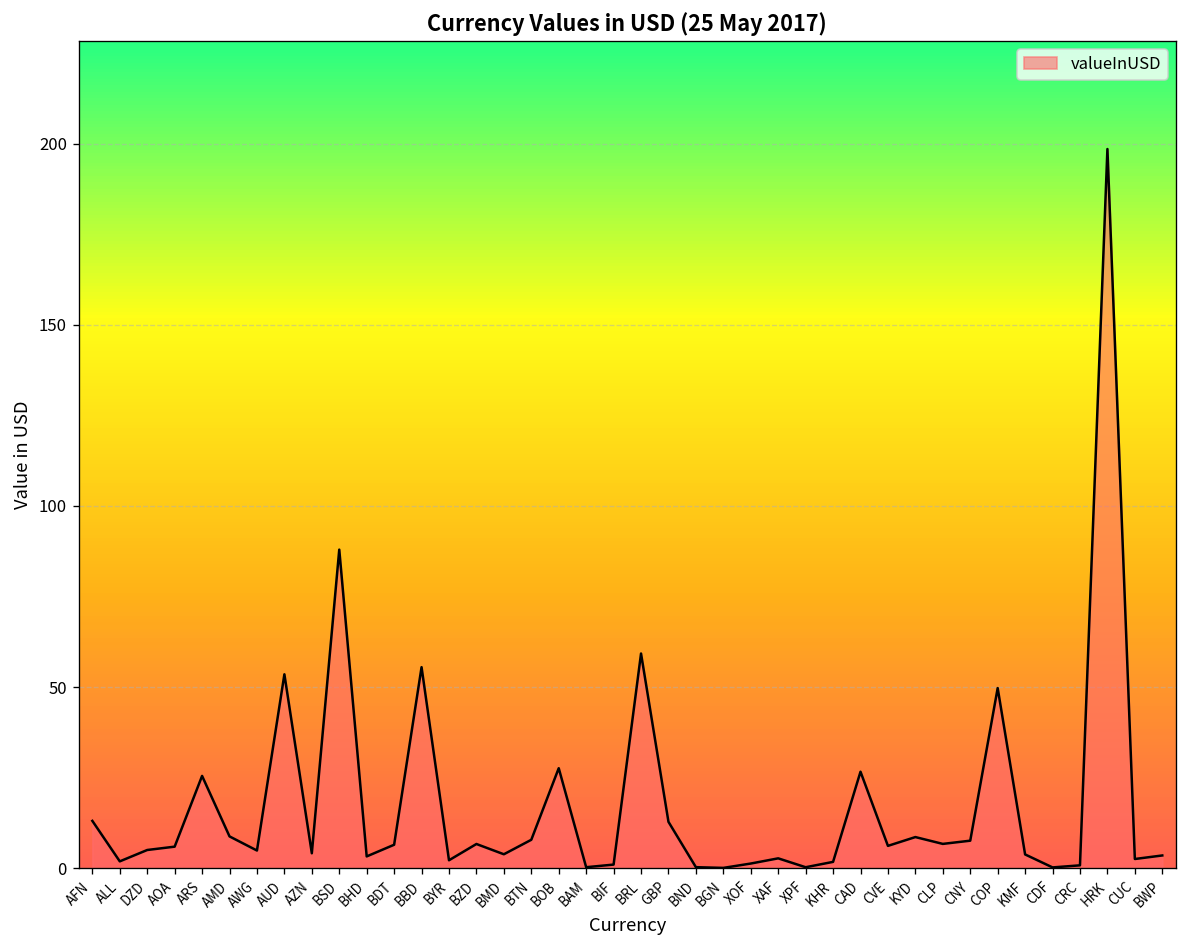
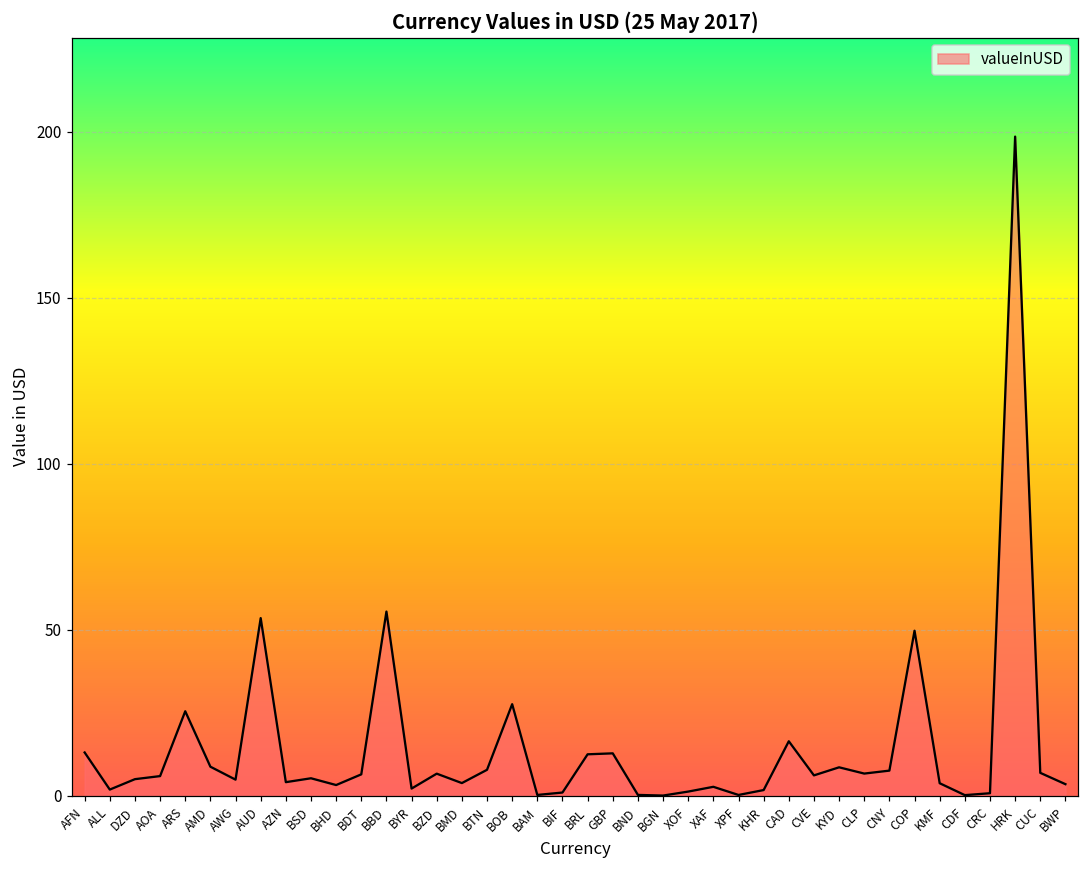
BSD: 88 -> 5
BRL: 59 -> 13
CAD: 27 -> 16
CUC: 3 -> 7
